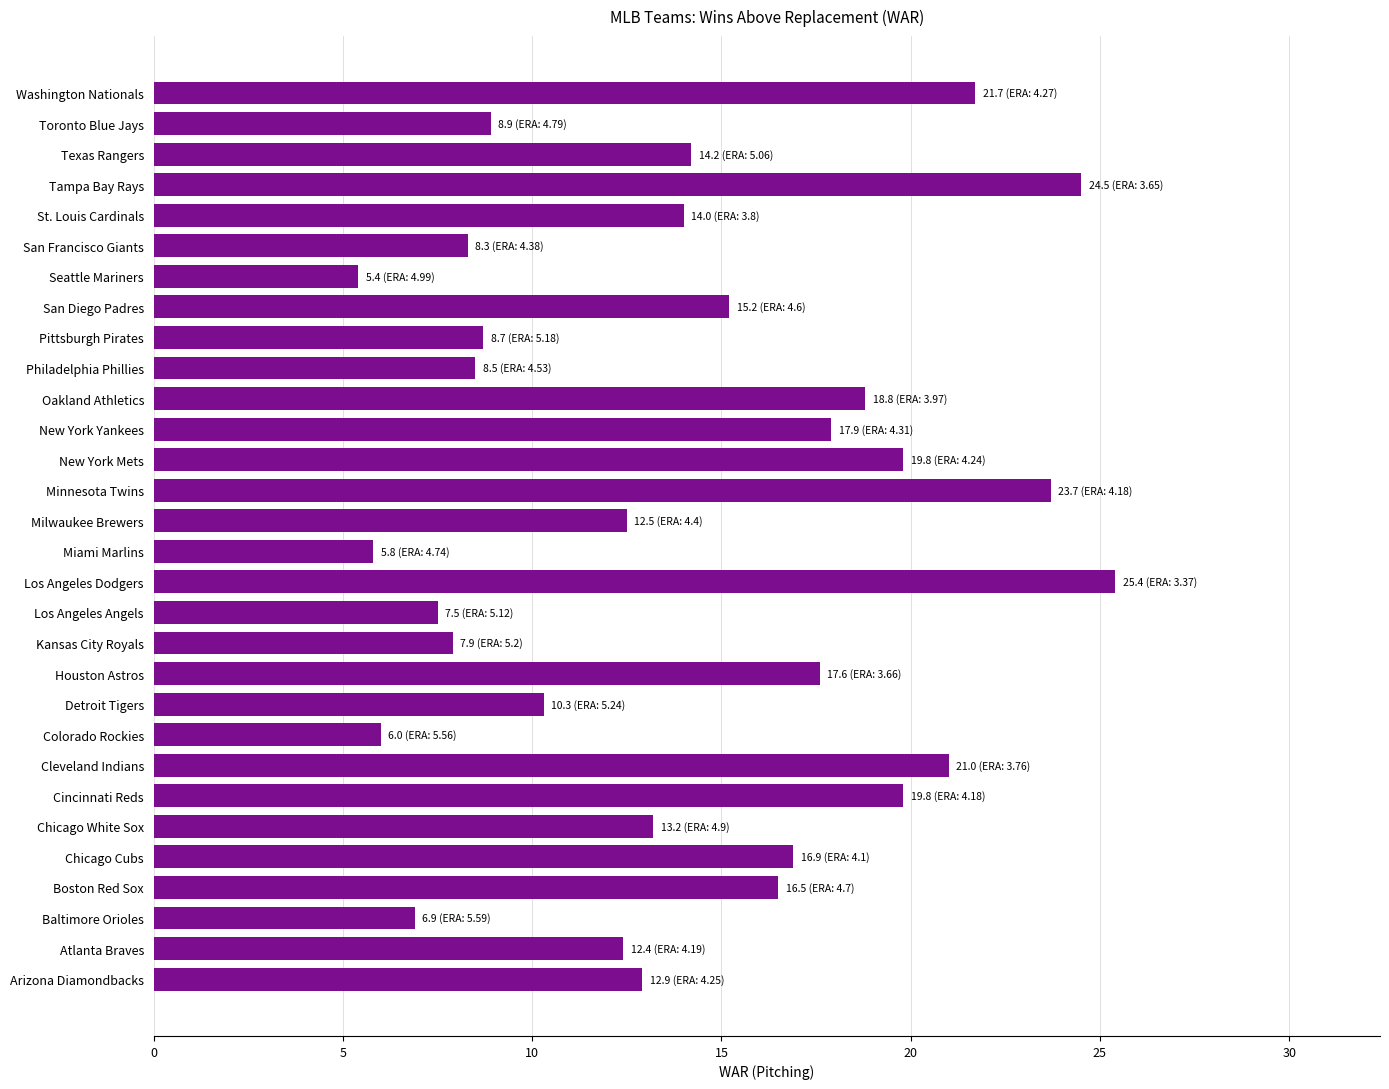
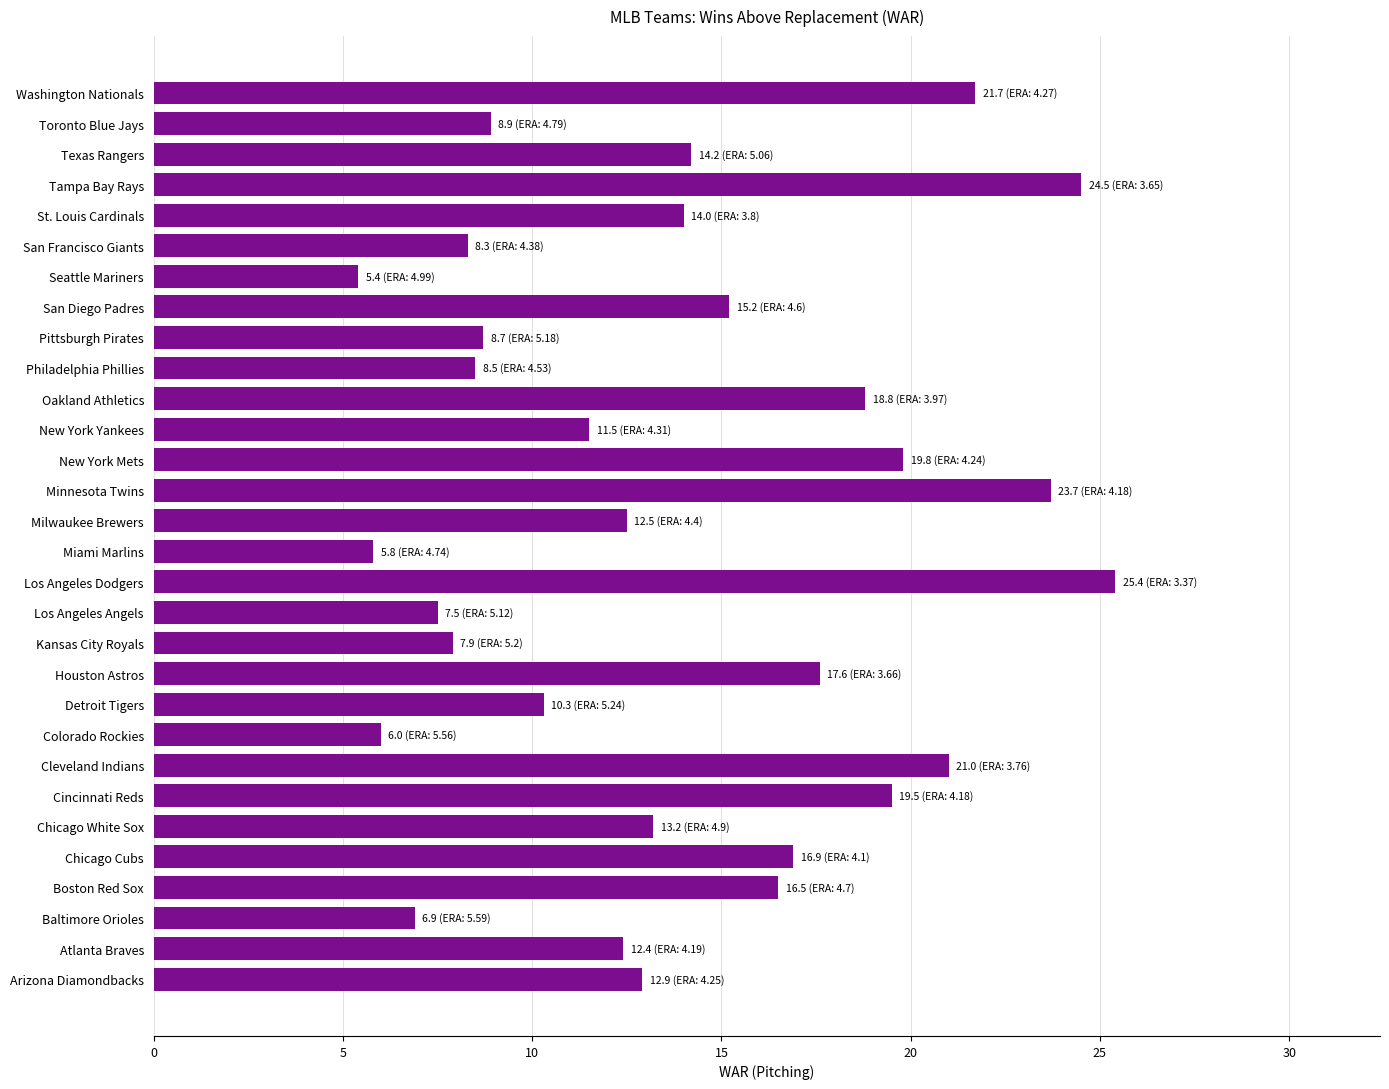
New York Yankees: 17.9 -> 11.5
Cincinnati Reds: 19.8 -> 19.5
